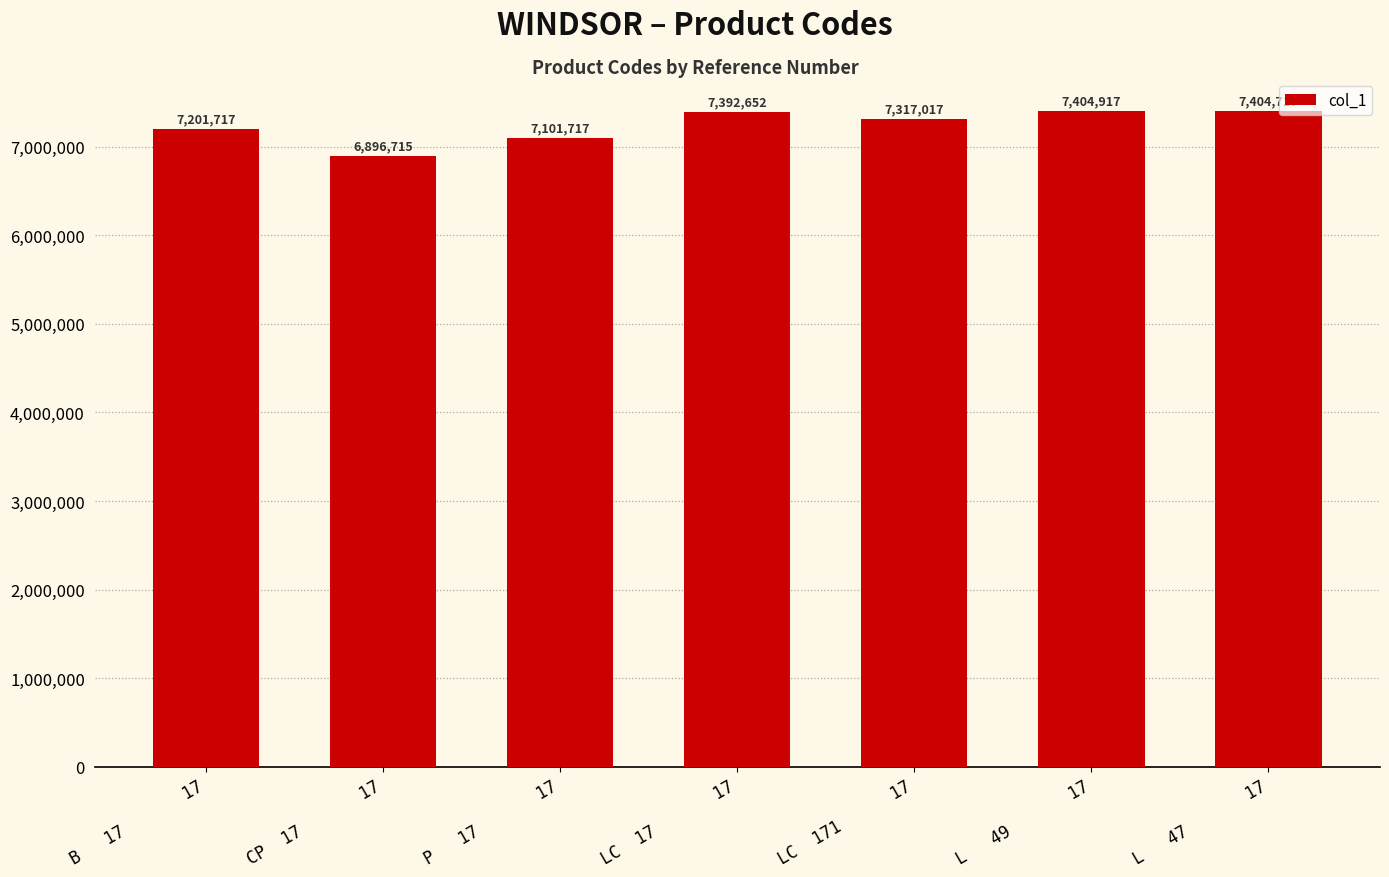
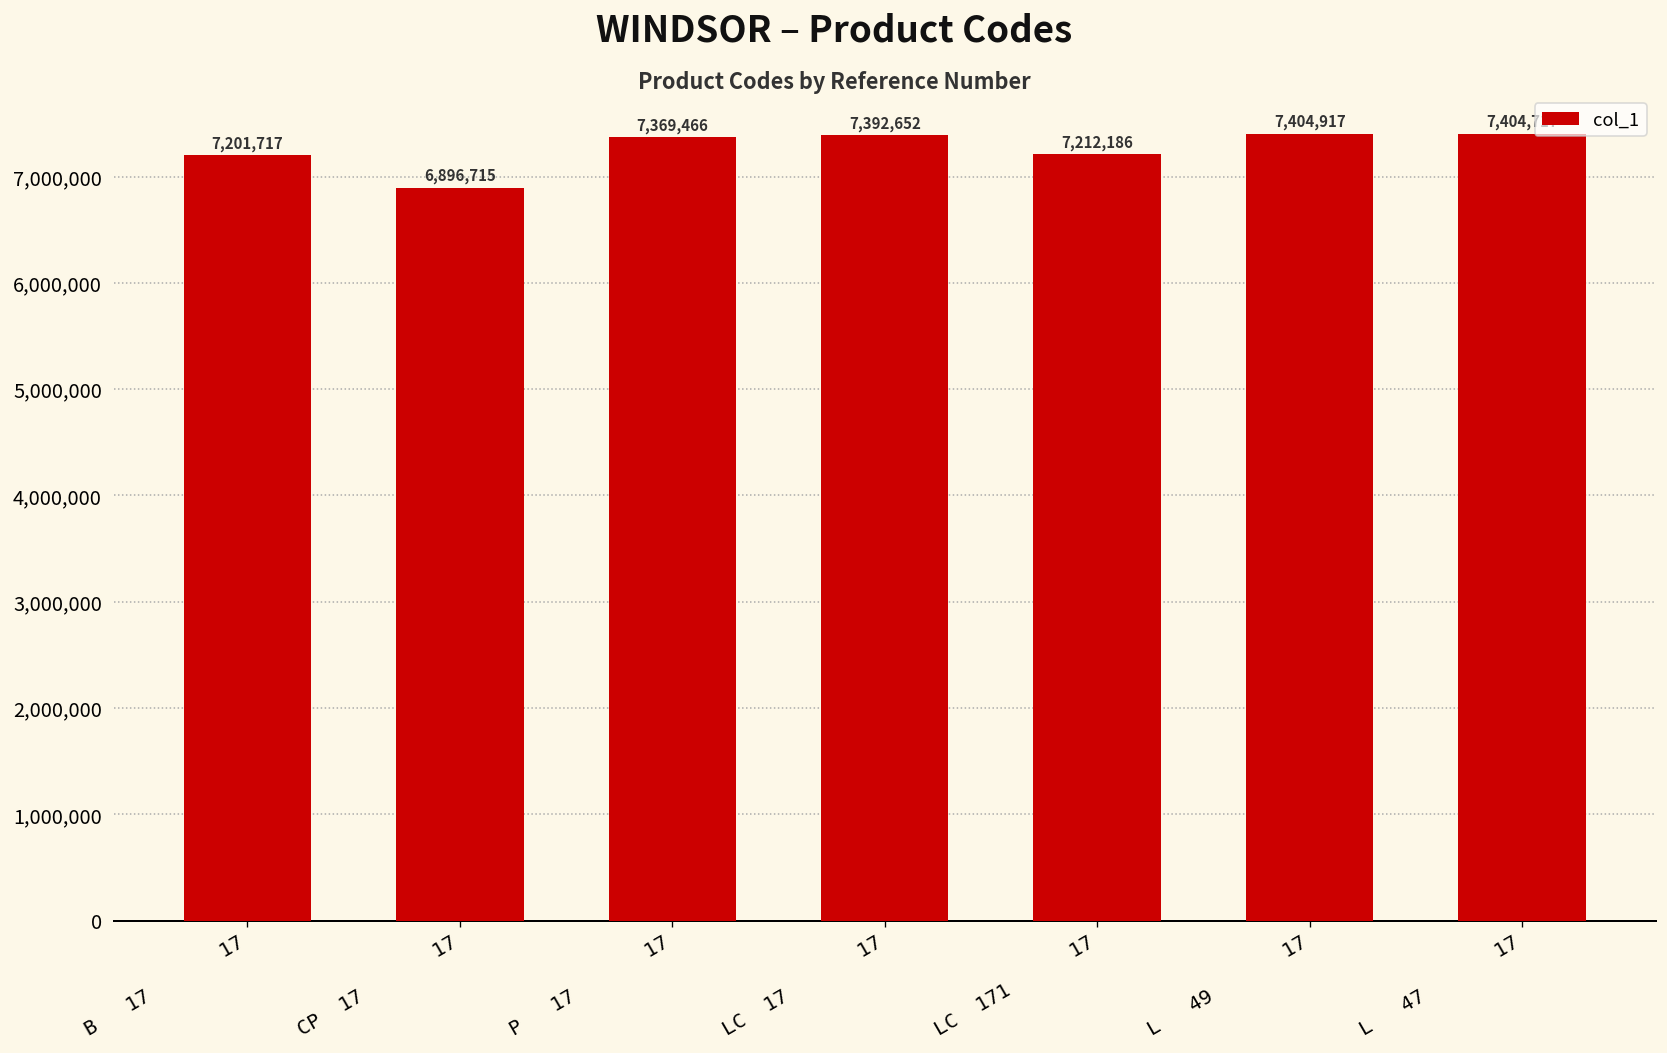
P 17 17: 7,101,717 -> 7,369,466
LC 171 17: 7,317,017 -> 7,212,186
